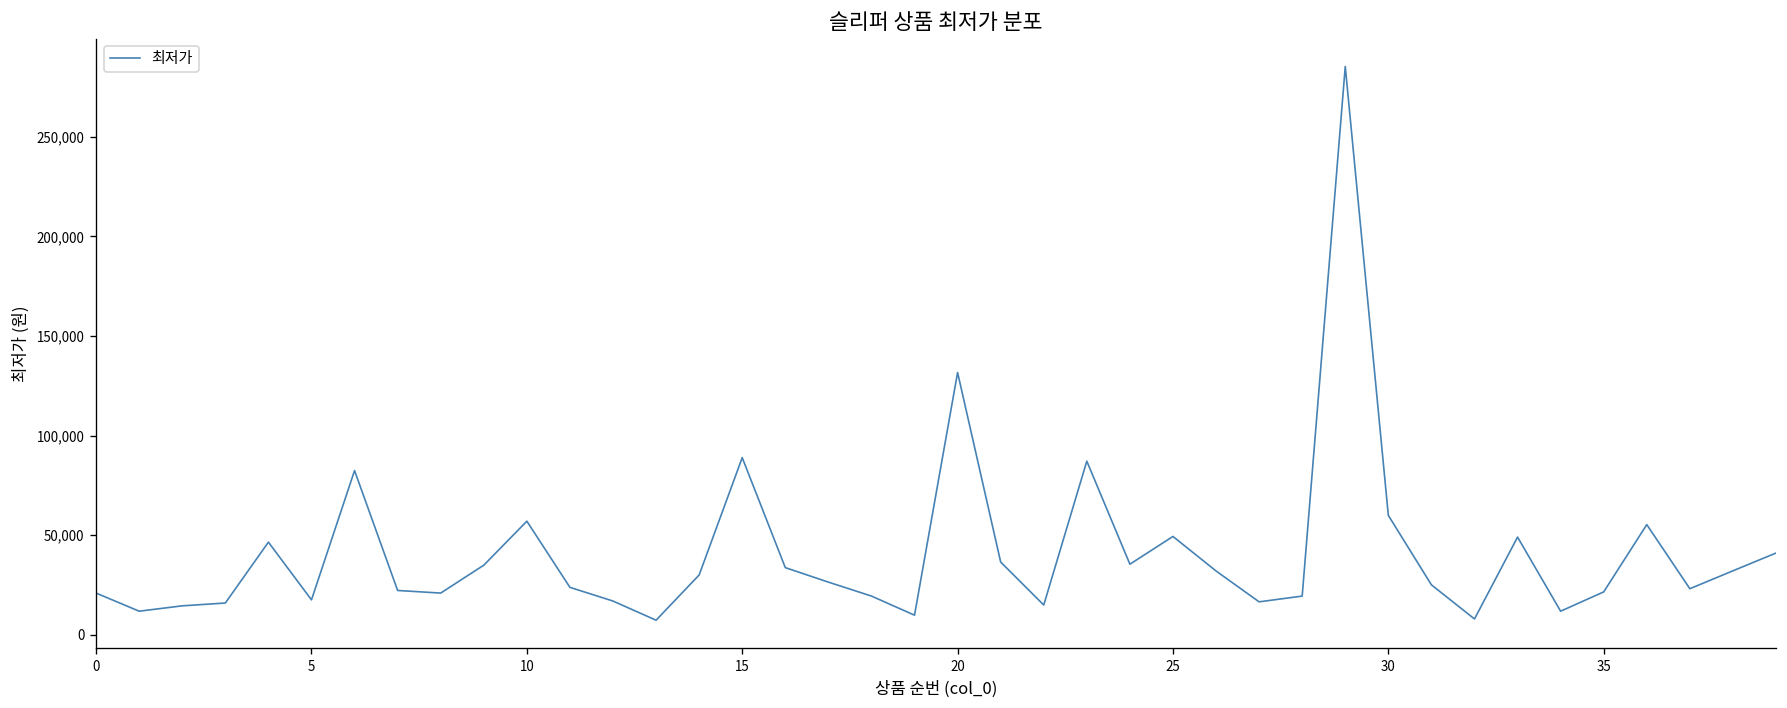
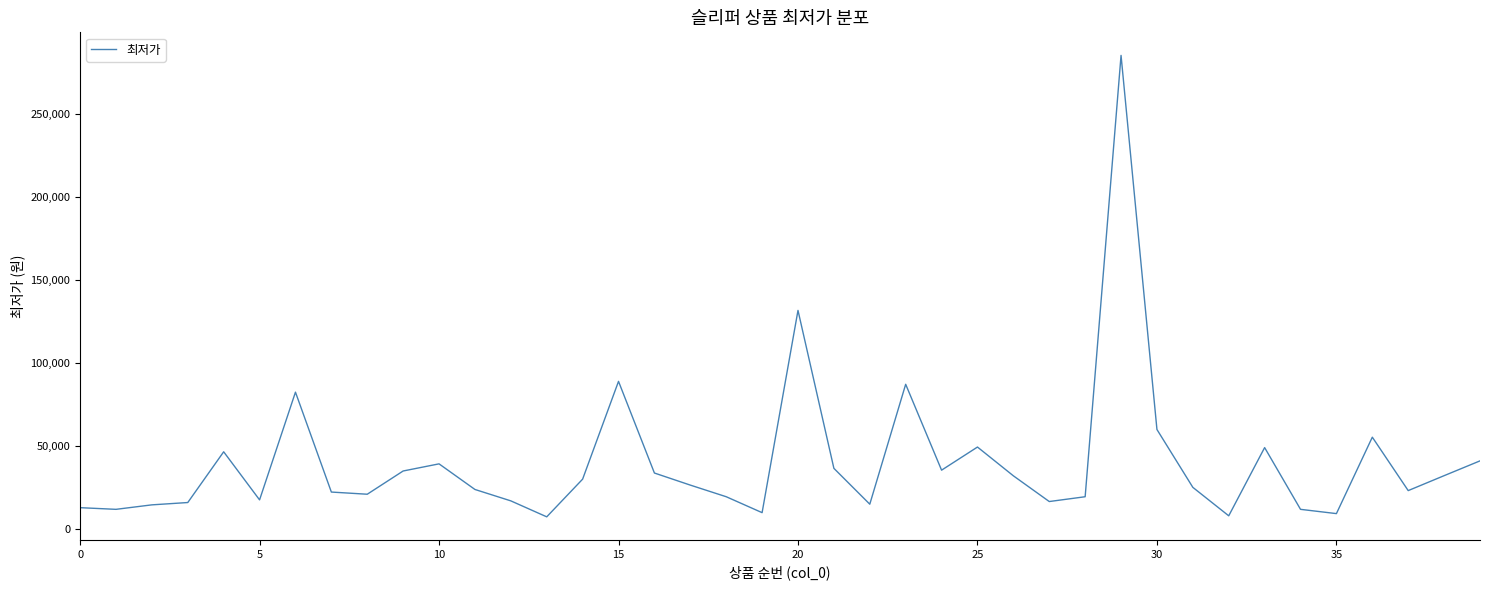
0: 21,000 -> 13,000
10: 57,000 -> 39,000
35: 22,000 -> 9,000
